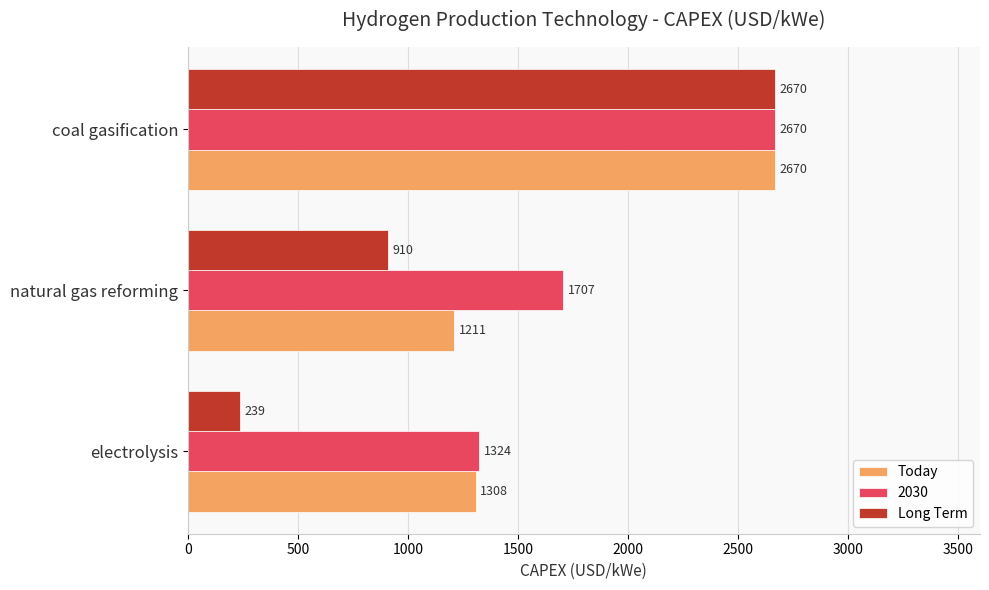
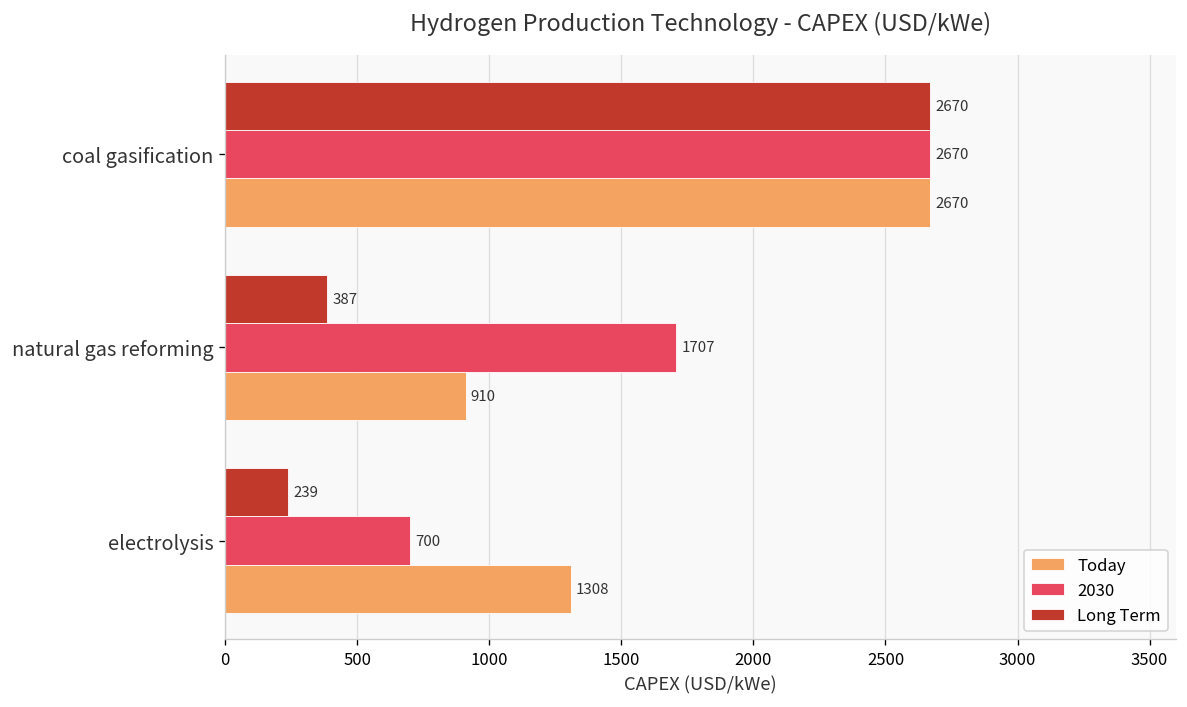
Long Term, natural gas reforming: 910 -> 387
Today, natural gas reforming: 1211 -> 910
2030, electrolysis: 1324 -> 700
